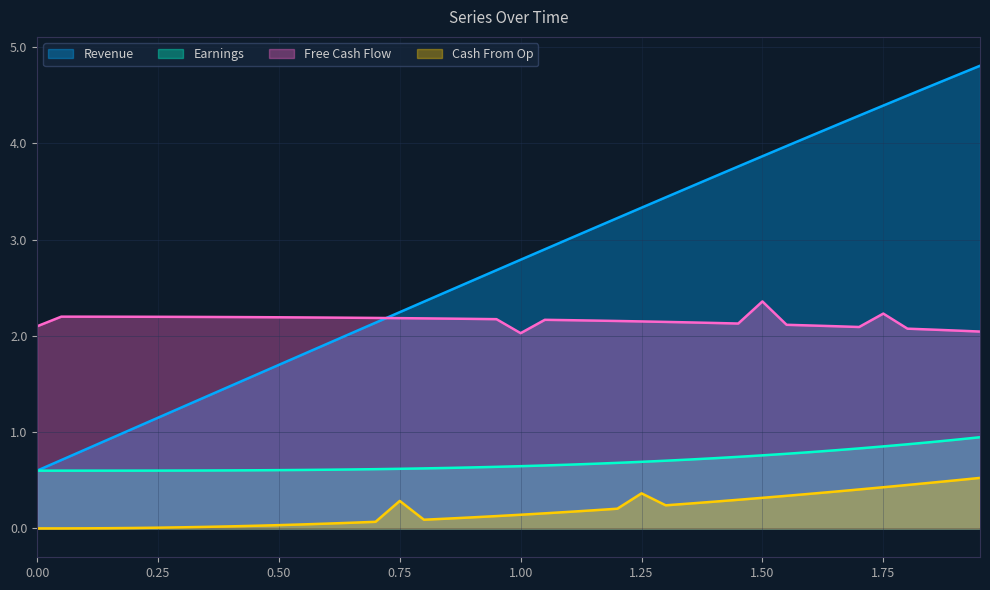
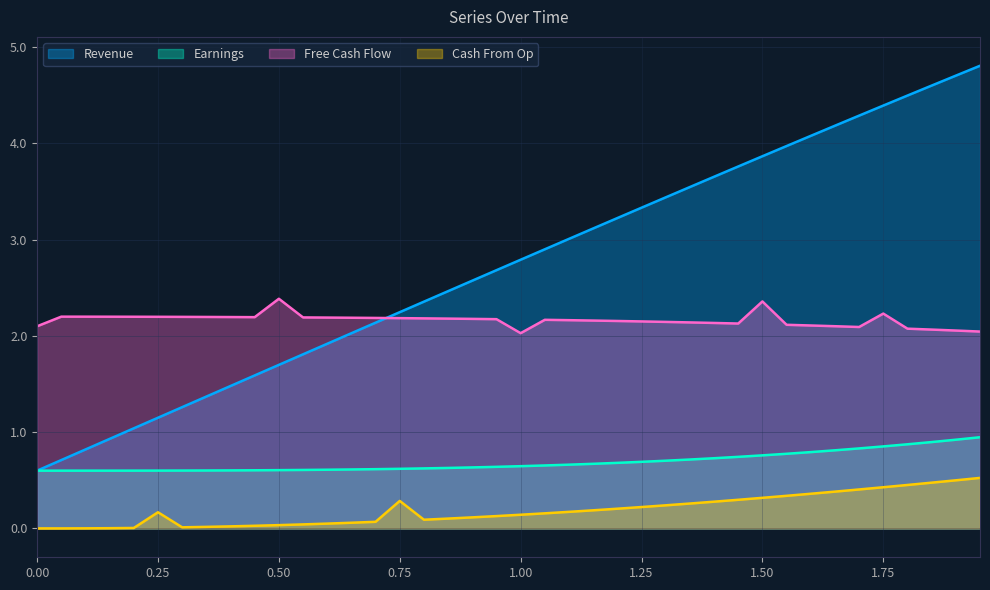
Cash From Op, 0.25: 0.0 -> 0.2
Free Cash Flow, 0.50: 2.2 -> 2.4
Cash From Op, 1.25: 0.4 -> 0.2
